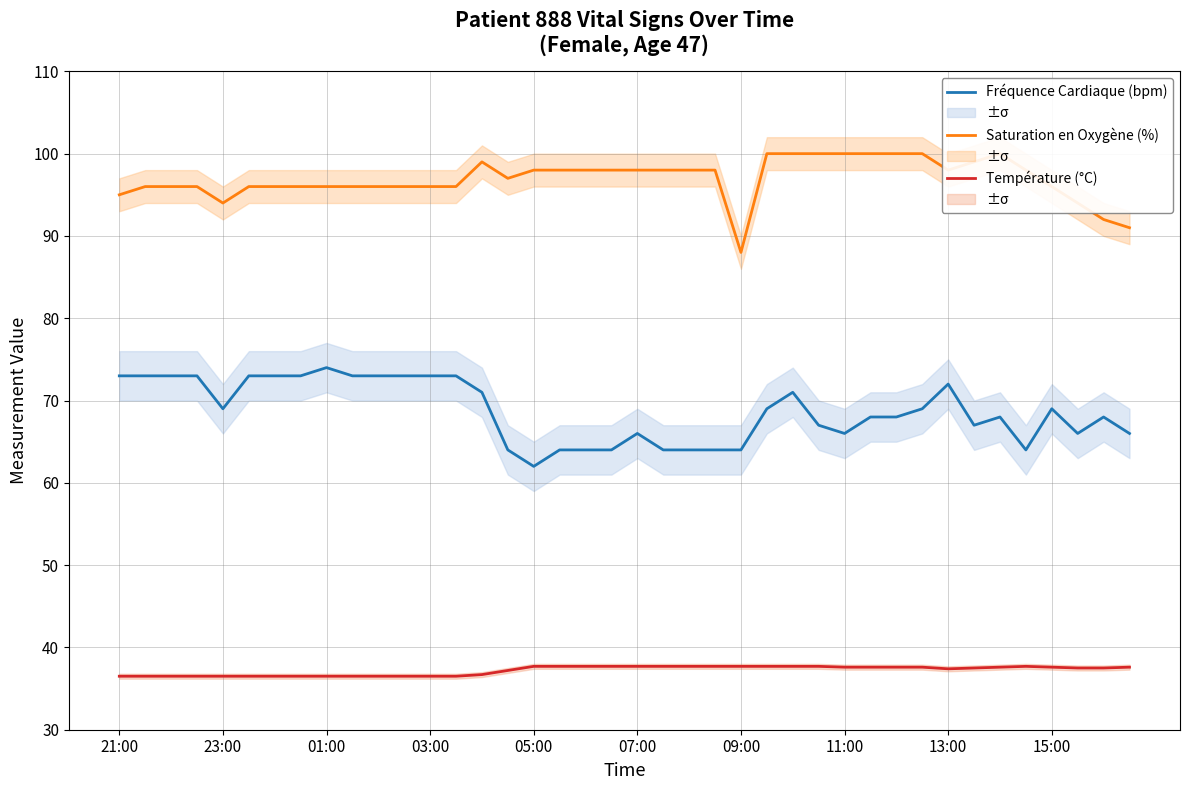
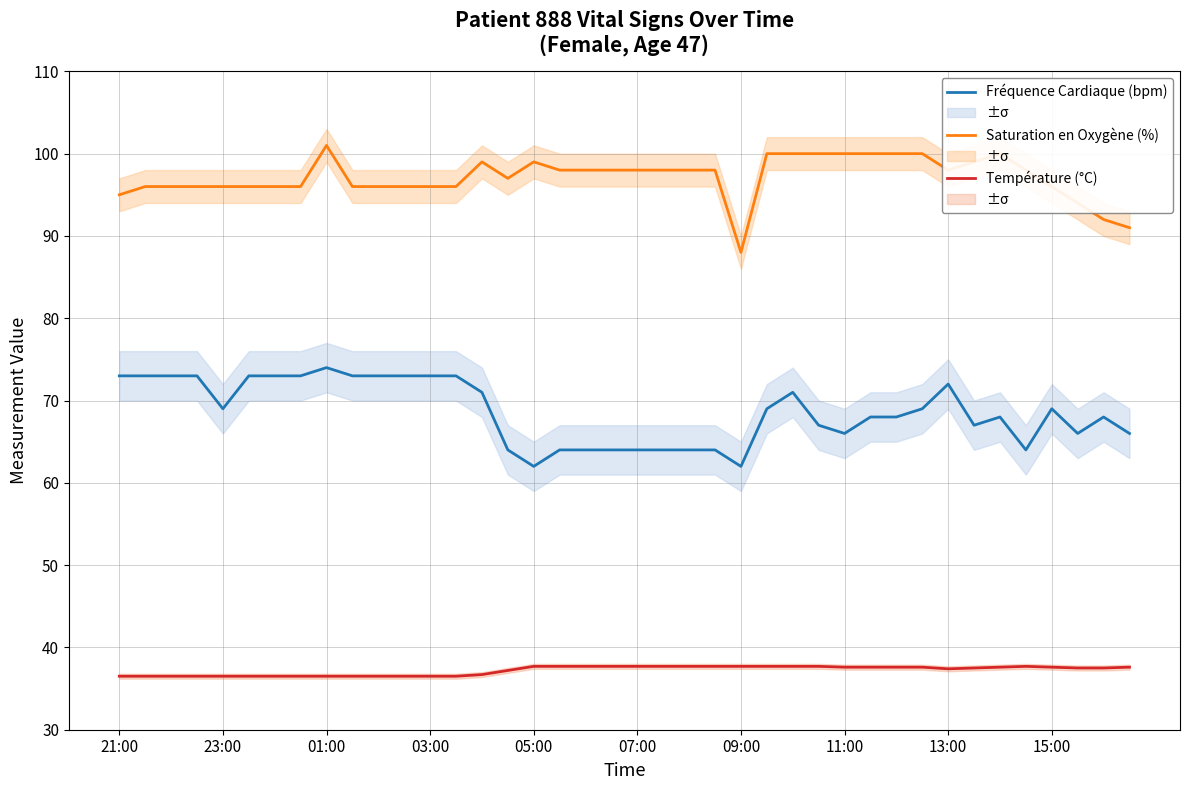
Saturation en Oxygène (%), 23:00: 94 -> 96
Saturation en Oxygène (%), 01:00: 96 -> 101
Saturation en Oxygène (%), 05:00: 98 -> 99
Fréquence Cardiaque (bpm), 07:00: 66 -> 64
Fréquence Cardiaque (bpm), 09:00: 64 -> 62
